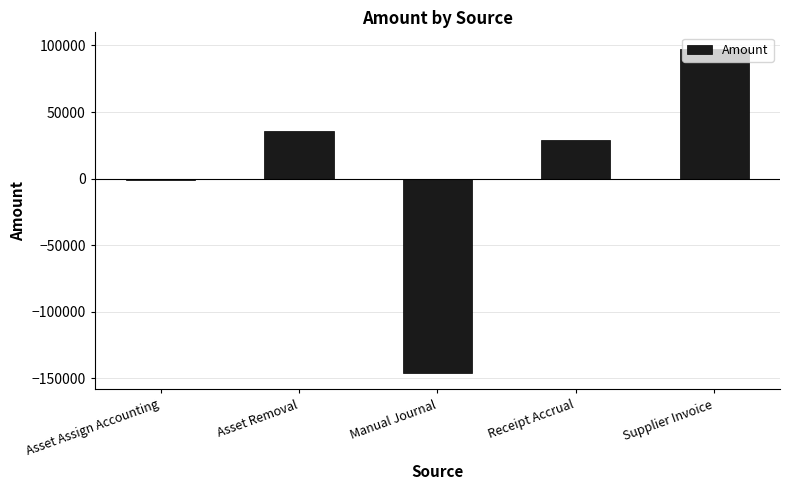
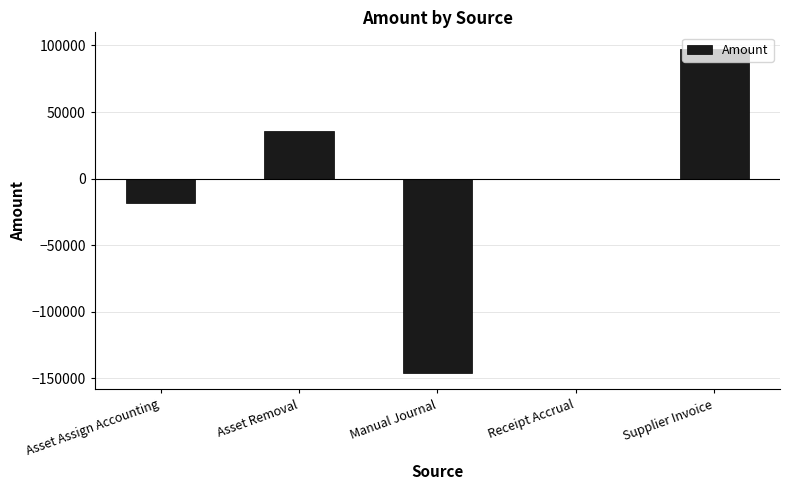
Asset Assign Accounting: -1000 -> -18000
Receipt Accrual: 29000 -> 0
